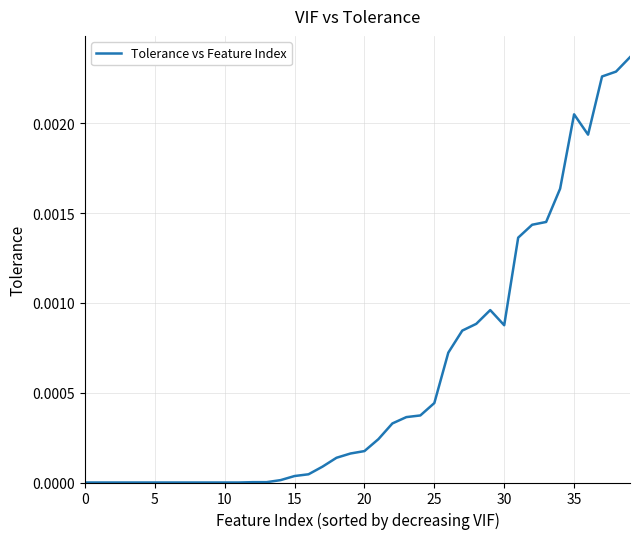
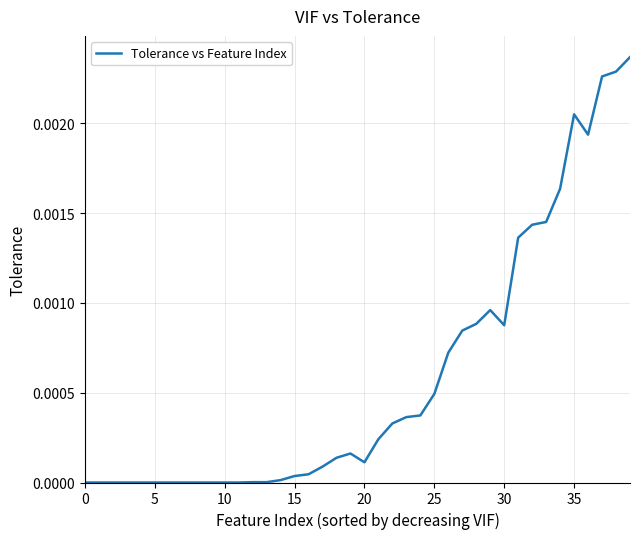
20: 0.00017 -> 0.00011
25: 0.00044 -> 0.00049
